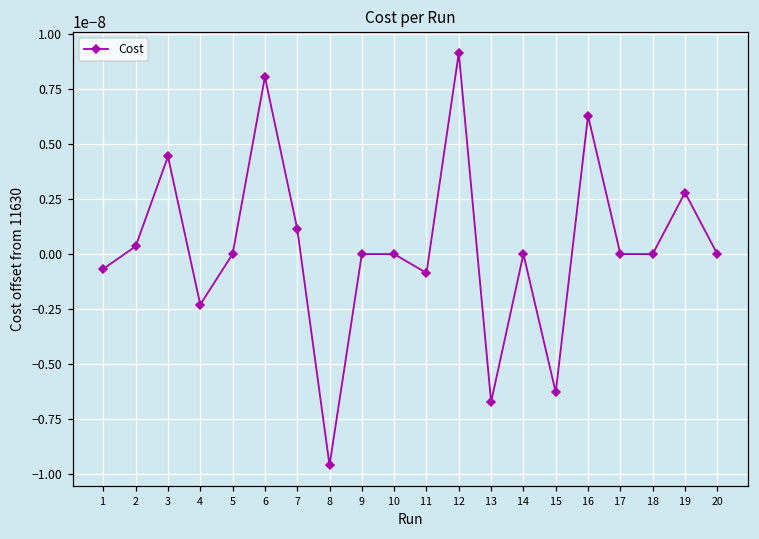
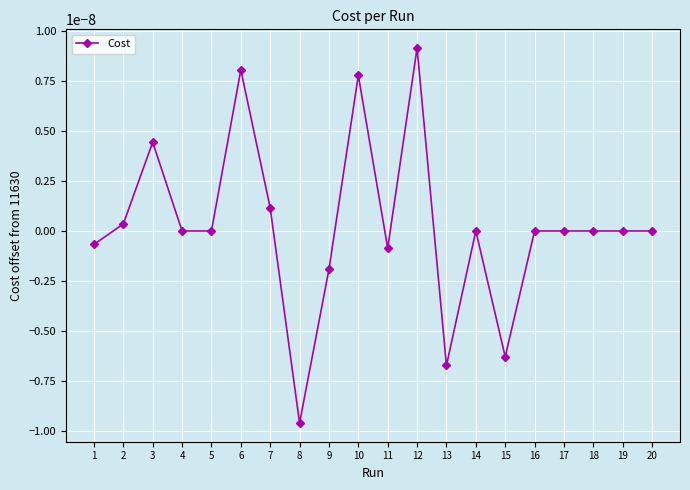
4: -0.0000000023 -> 0.0000000000
9: 0.0000000000 -> -0.0000000019
10: 0.0000000000 -> 0.0000000078
16: 0.0000000063 -> 0.0000000000
19: 0.0000000028 -> 0.0000000000
